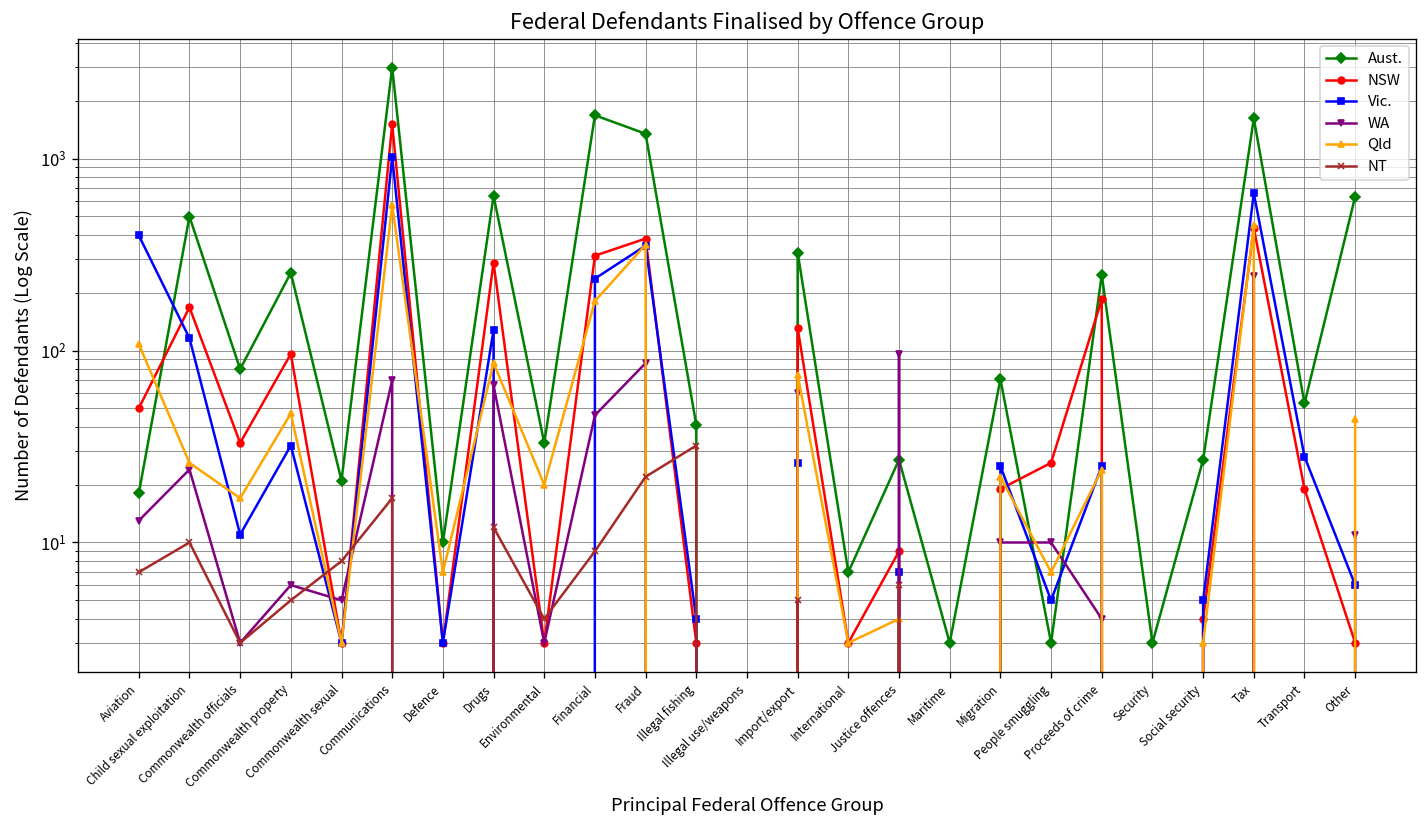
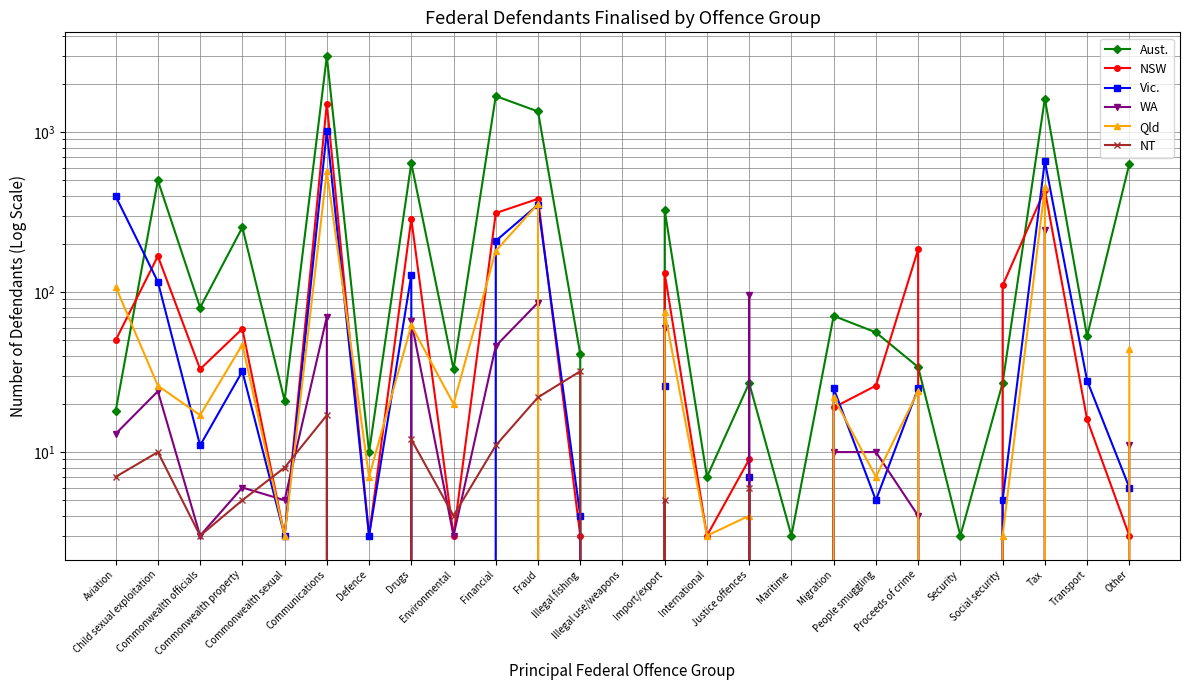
NSW, Commonwealth property: 100 -> 59
Qld, Drugs: 90 -> 62
Vic., Financial: 240 -> 210
NT, Financial: 9 -> 11
Aust., People smuggling: 3 -> 56
Aust., Proceeds of crime: 250 -> 34
NSW, Social security: 4 -> 110
NSW, Transport: 19 -> 16
